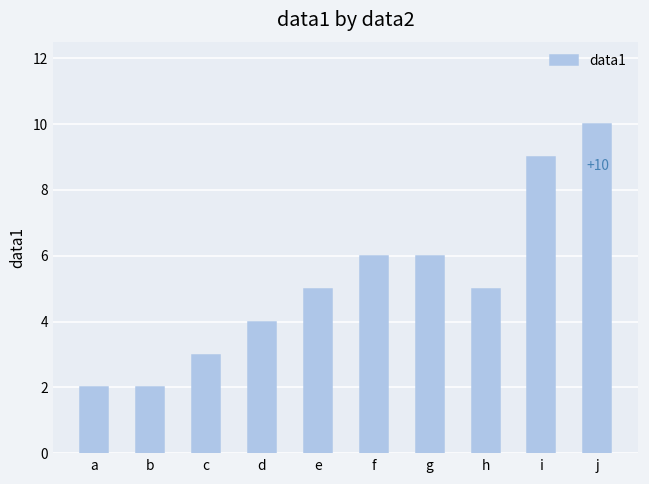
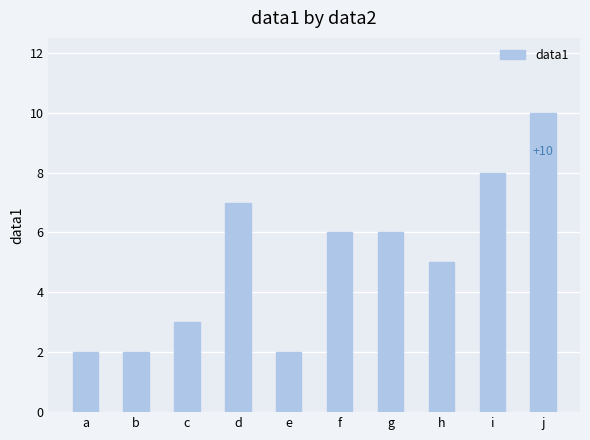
d: 4 -> 7
e: 5 -> 2
i: 9 -> 8
